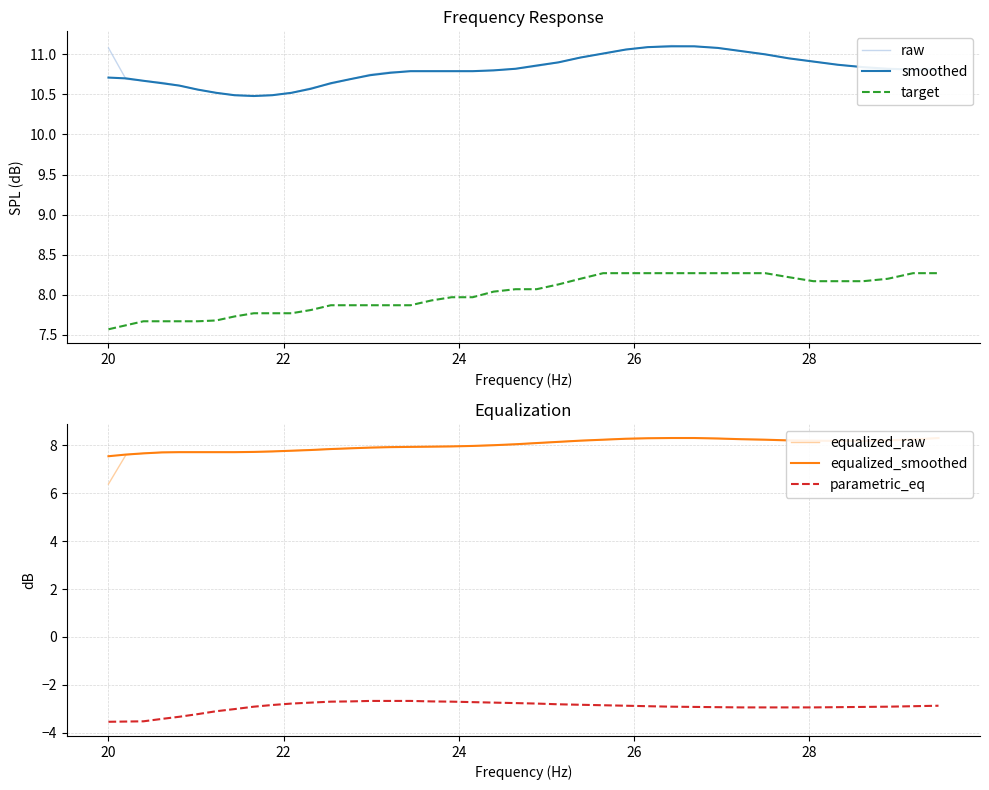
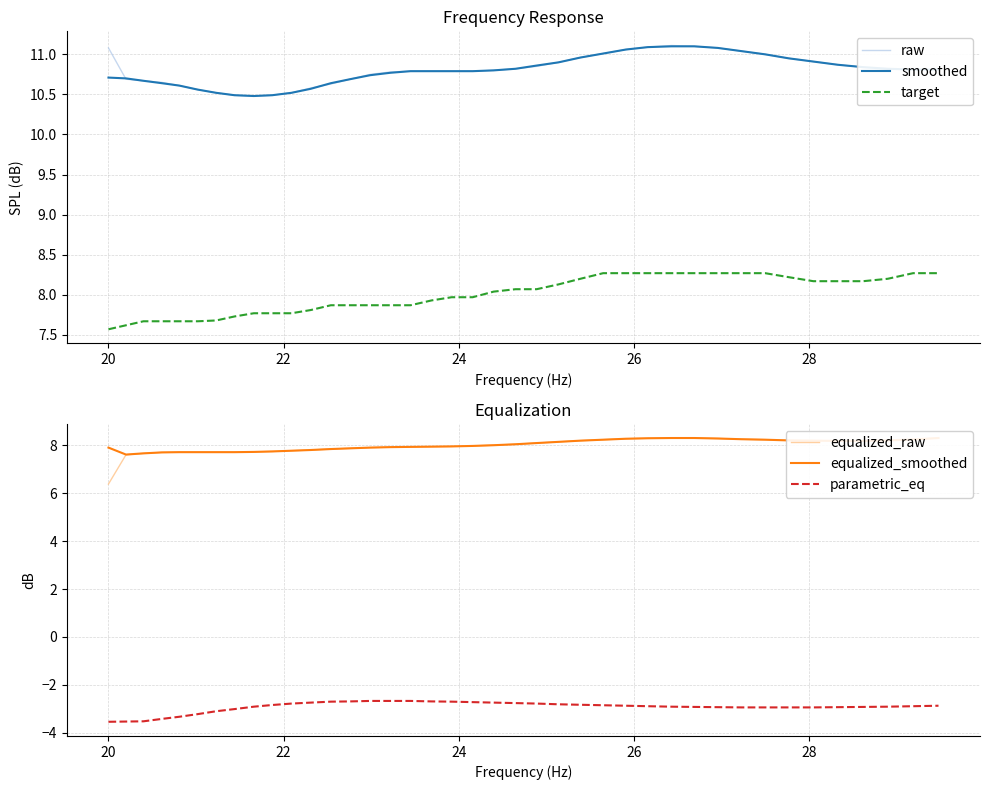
Equalization, equalized_smoothed, 20: 7.5 -> 7.9
